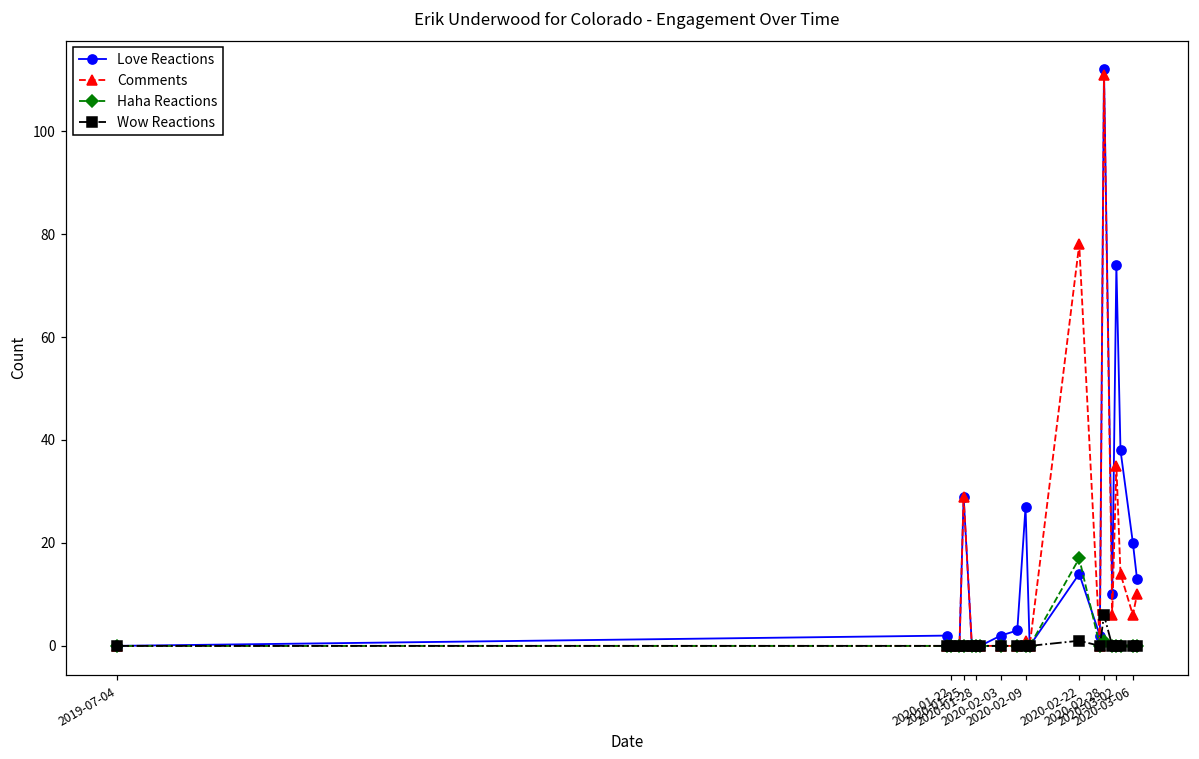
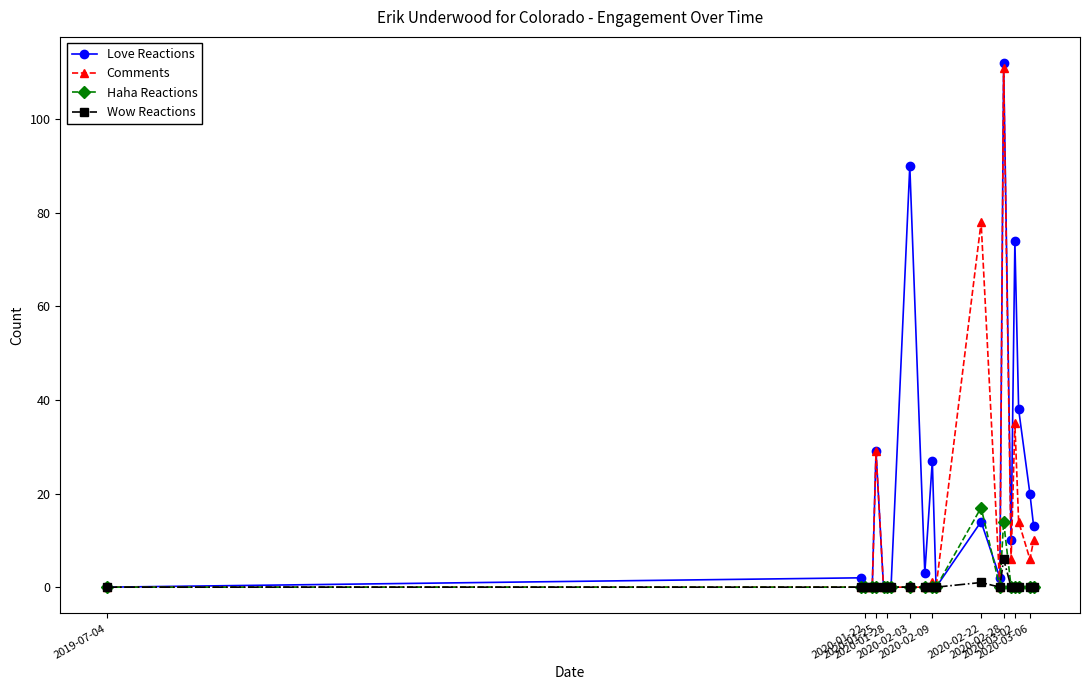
Love Reactions, 2020-02-03: 2 -> 90
Haha Reactions, 2020-02-28: 1 -> 14
